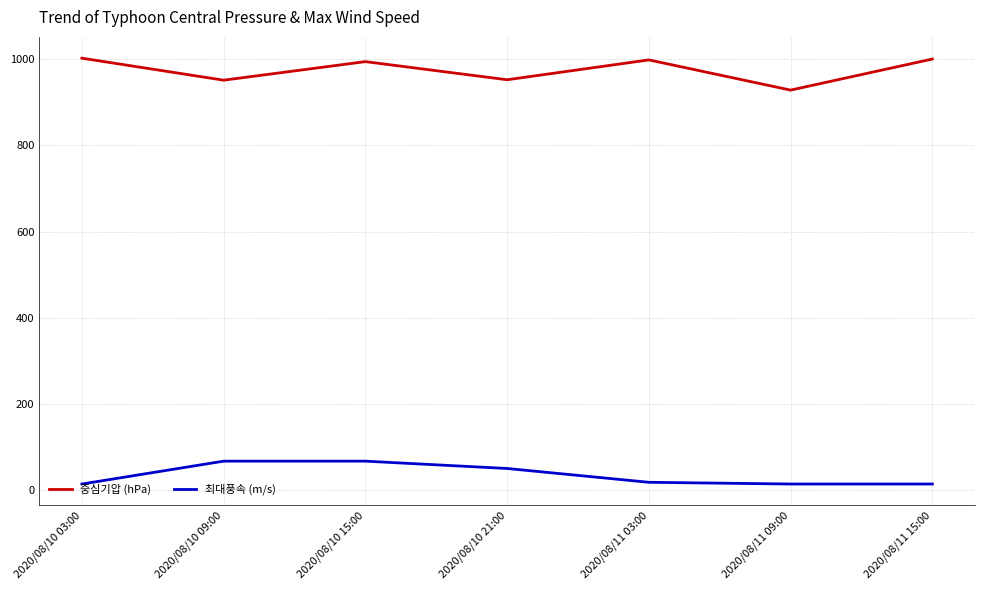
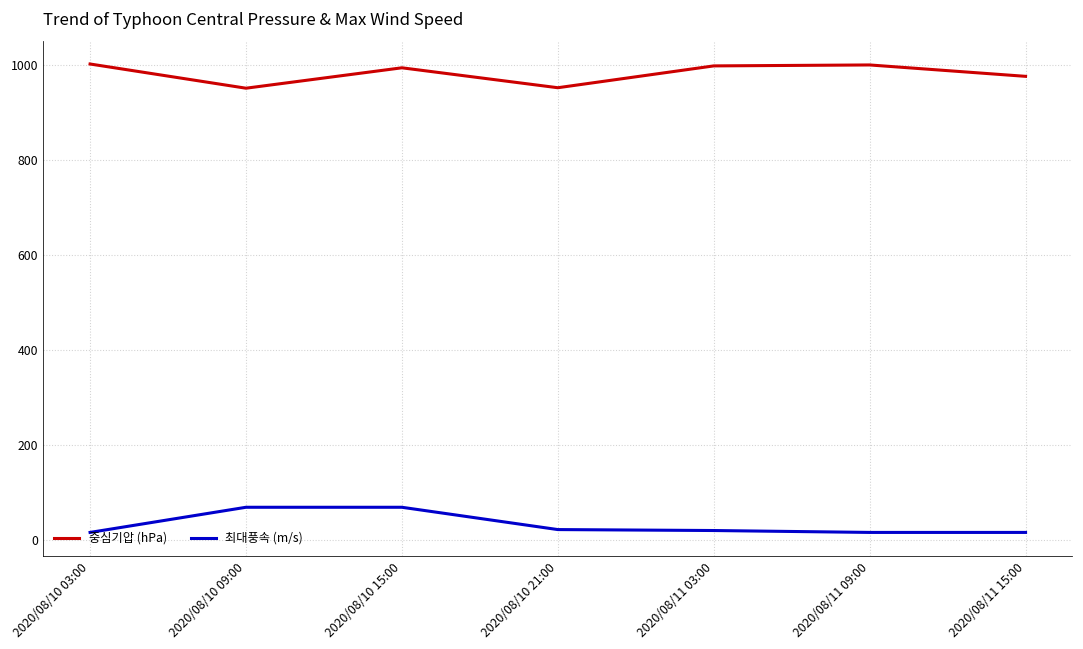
최대풍속 (m/s), 2020/08/10 21:00: 50 -> 20
중심기압 (hPa), 2020/08/11 09:00: 930 -> 1000
중심기압 (hPa), 2020/08/11 15:00: 1000 -> 980
